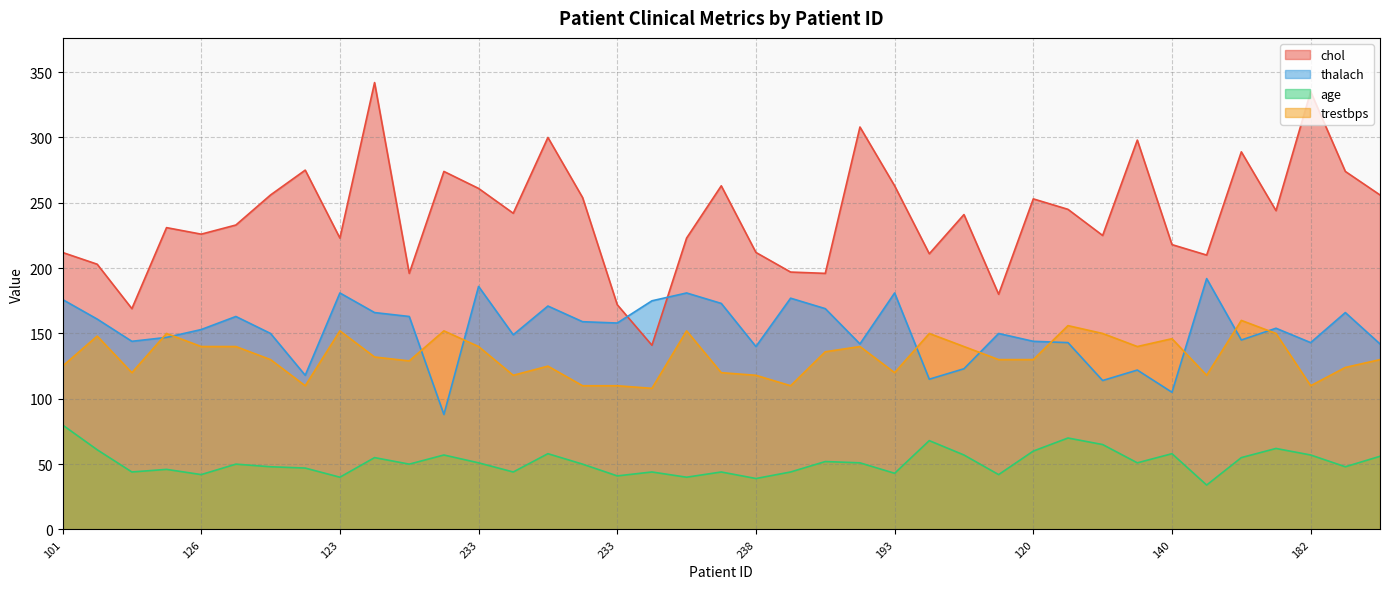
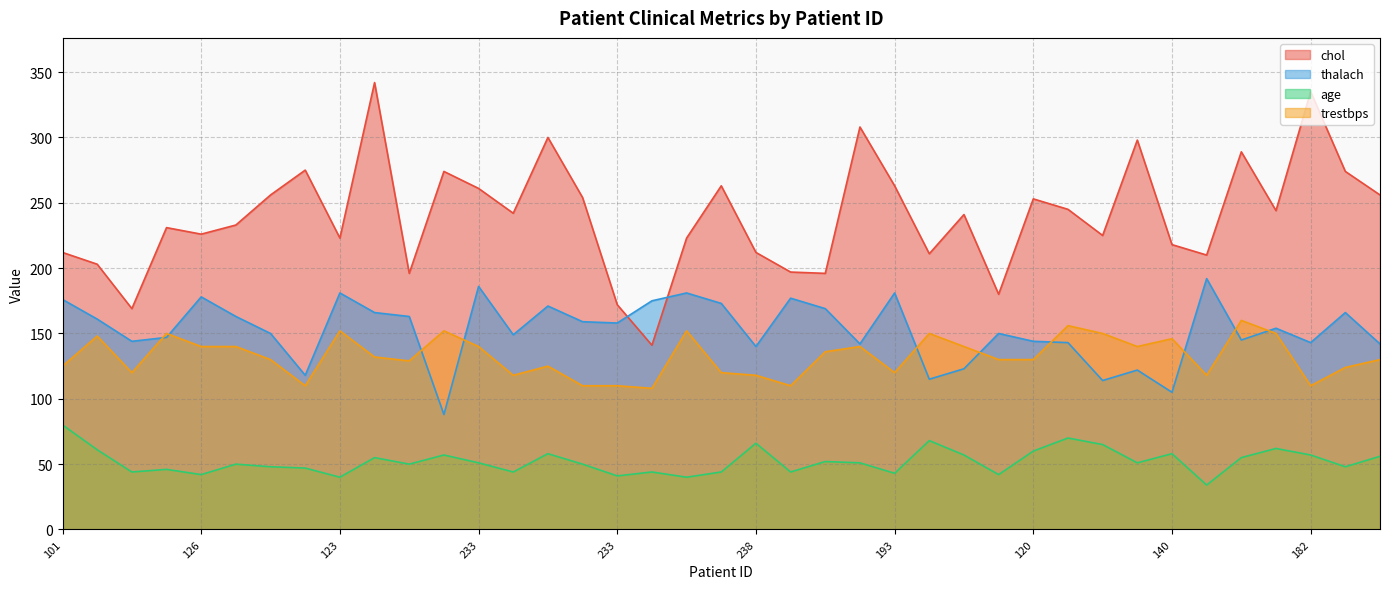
thalach, 126: 153 -> 178
age, 238: 39 -> 66
